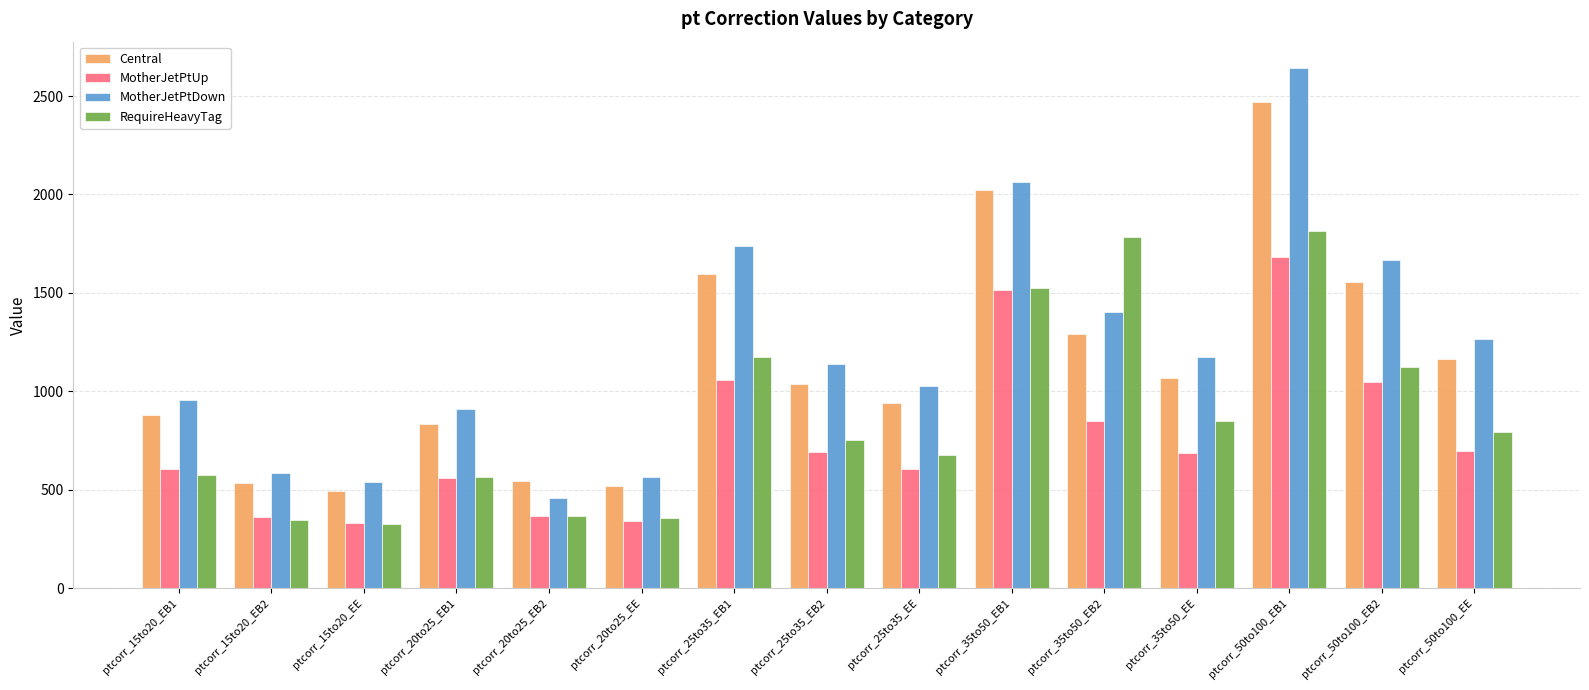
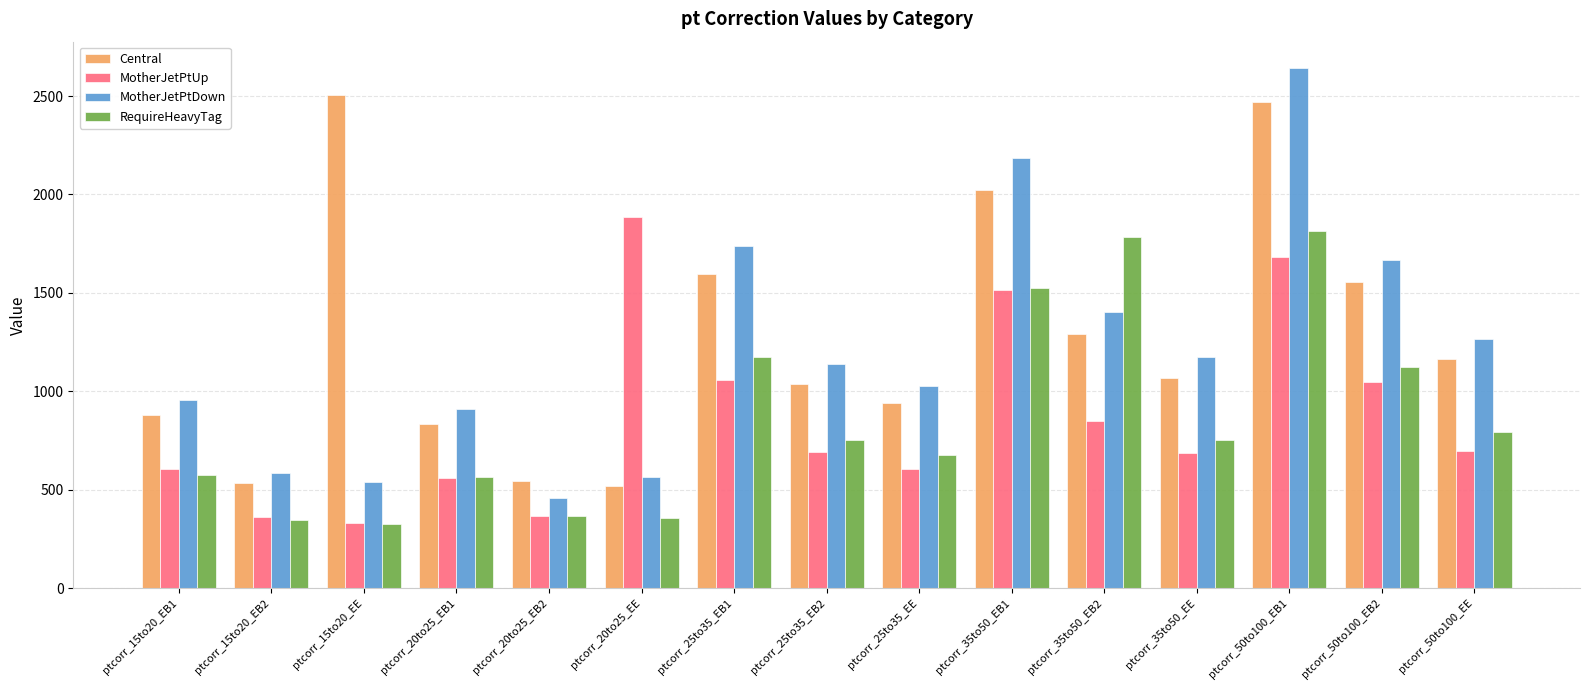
Central, ptcorr_15to20_EE: 490 -> 2510
MotherJetPtUp, ptcorr_20to25_EE: 340 -> 1880
MotherJetPtDown, ptcorr_35to50_EB1: 2060 -> 2180
RequireHeavyTag, ptcorr_35to50_EE: 850 -> 750
